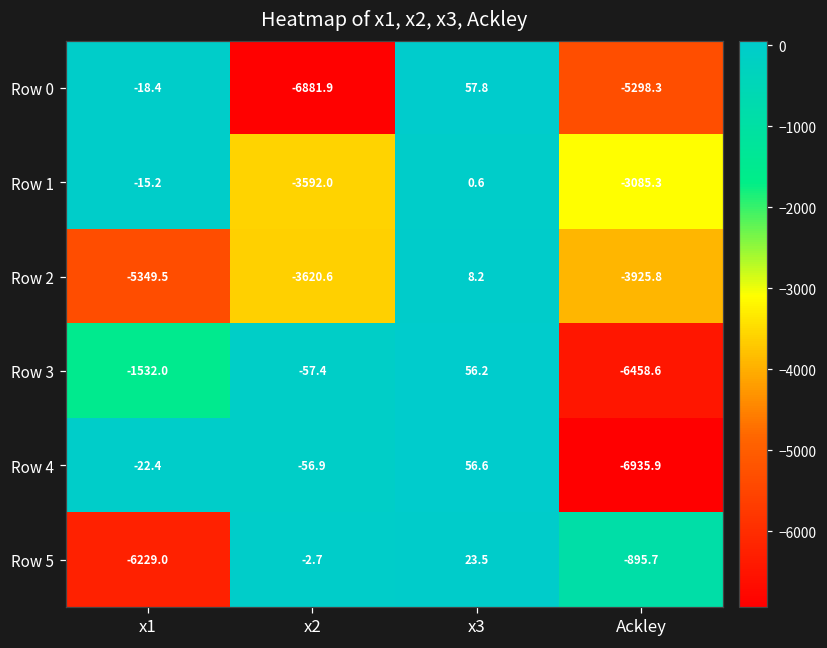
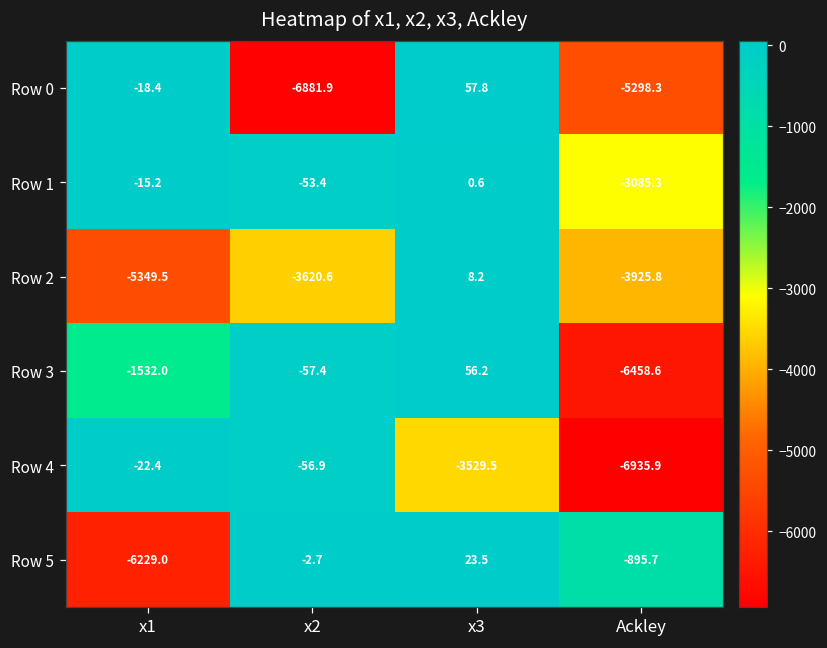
Row 1, x2: -3592.0 -> -53.4
Row 4, x3: 56.6 -> -3529.5
